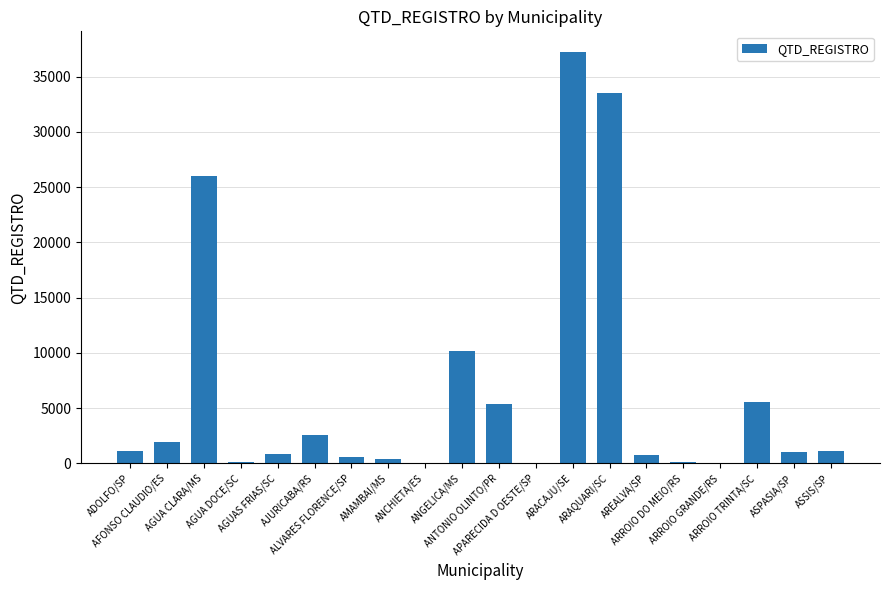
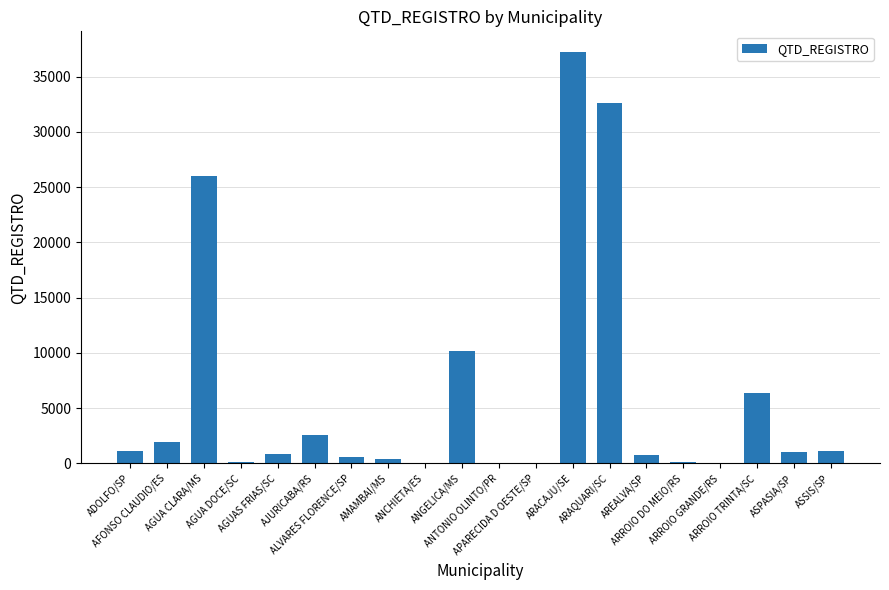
ANTONIO OLINTO/PR: 5300 -> 100
ARAQUARI/SC: 33500 -> 32600
ARROIO TRINTA/SC: 5500 -> 6300
